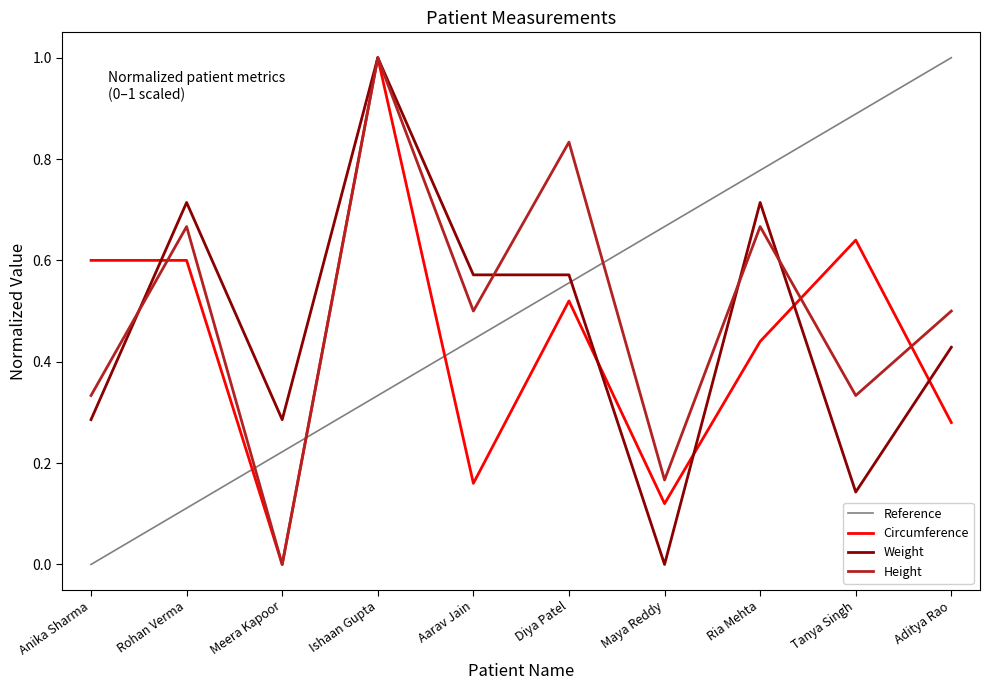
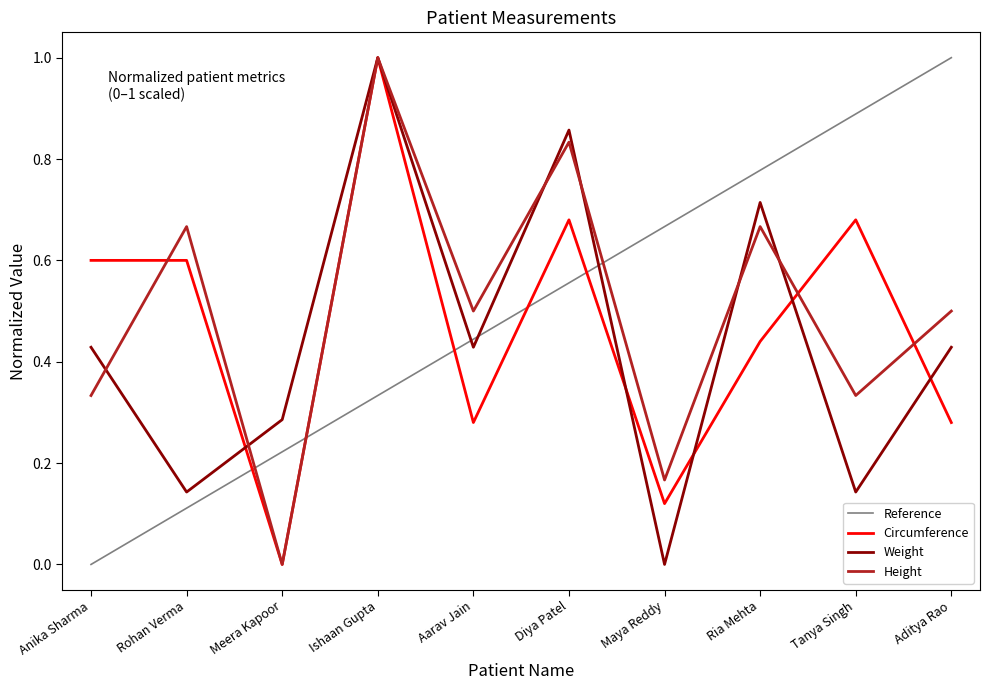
Weight, Anika Sharma: 0.29 -> 0.43
Weight, Rohan Verma: 0.71 -> 0.14
Circumference, Aarav Jain: 0.16 -> 0.28
Weight, Aarav Jain: 0.57 -> 0.43
Circumference, Diya Patel: 0.52 -> 0.68
Weight, Diya Patel: 0.57 -> 0.86
Circumference, Tanya Singh: 0.64 -> 0.68
